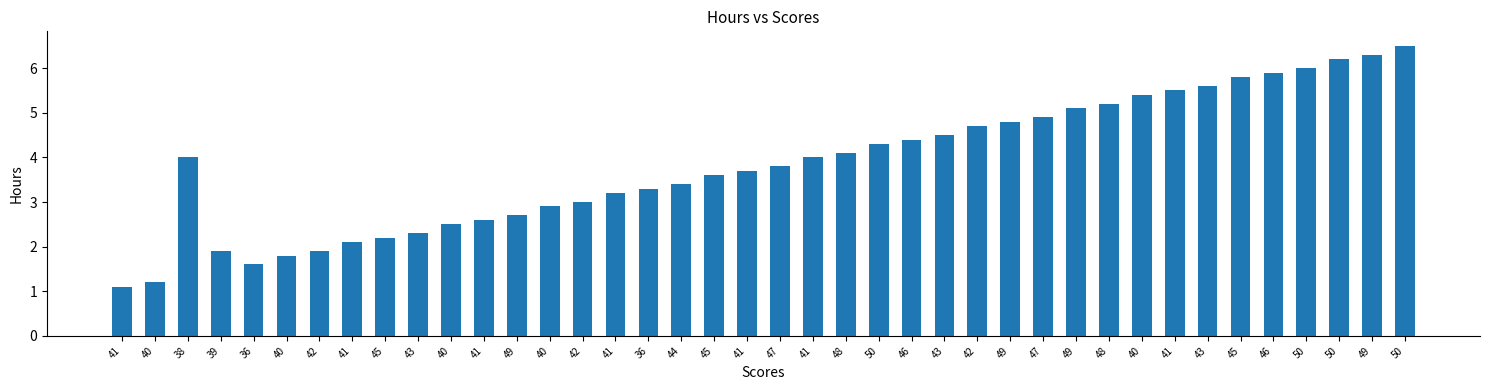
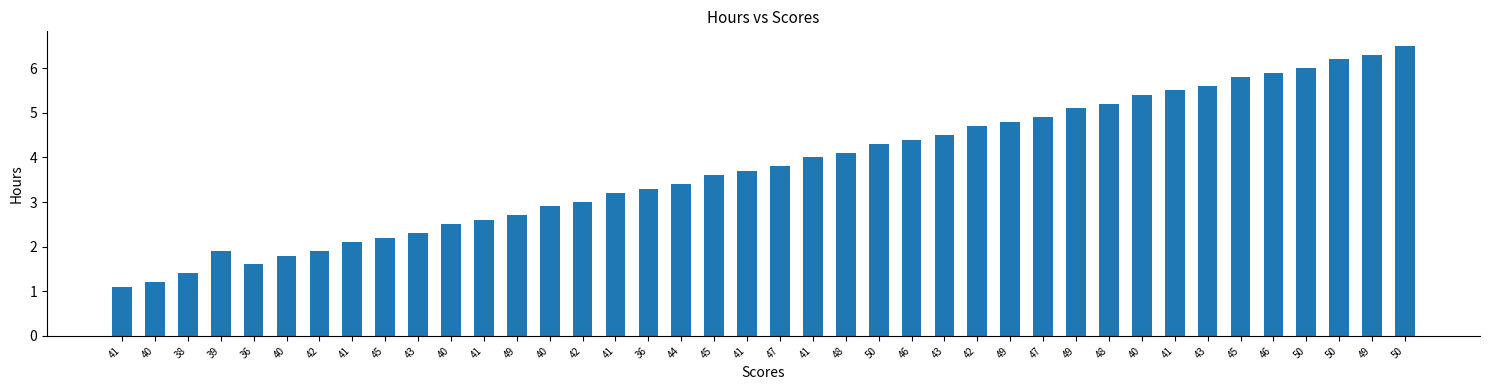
38: 4.0 -> 1.4
